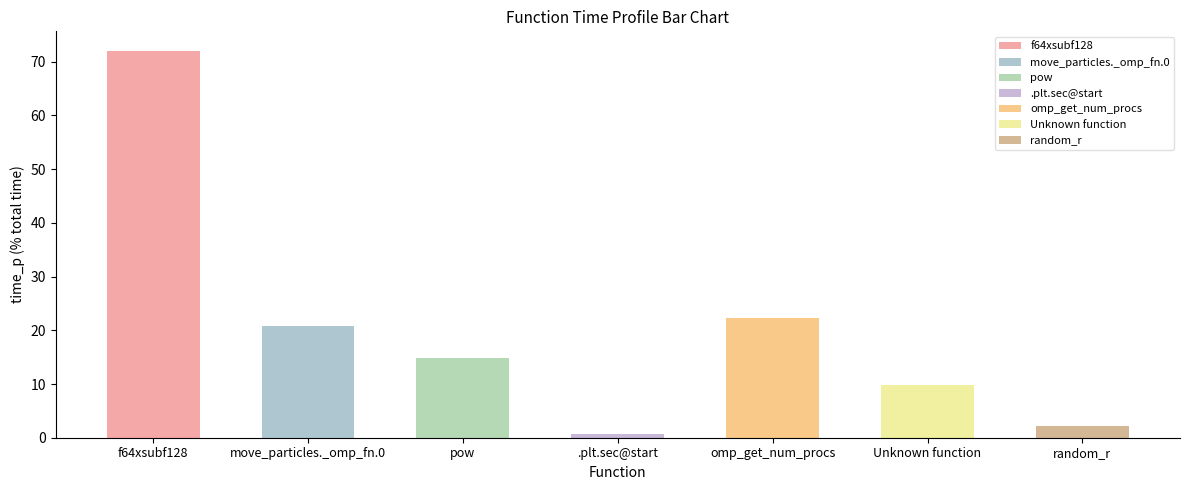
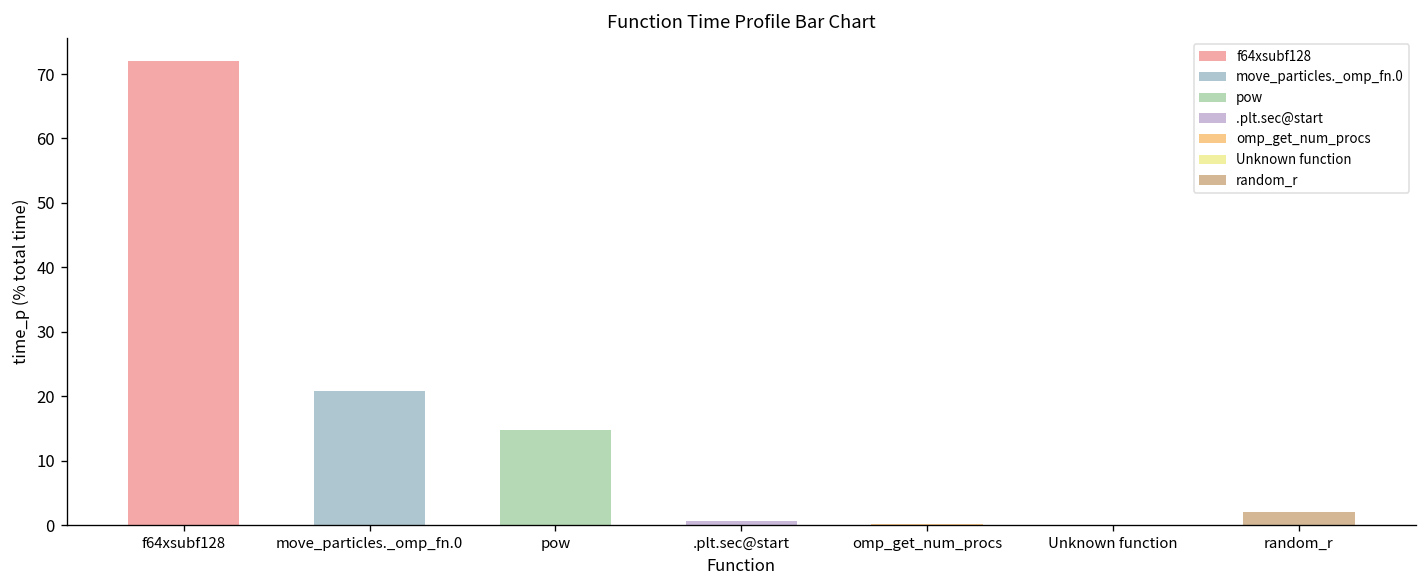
omp_get_num_procs: 22 -> 0
Unknown function: 10 -> 0
